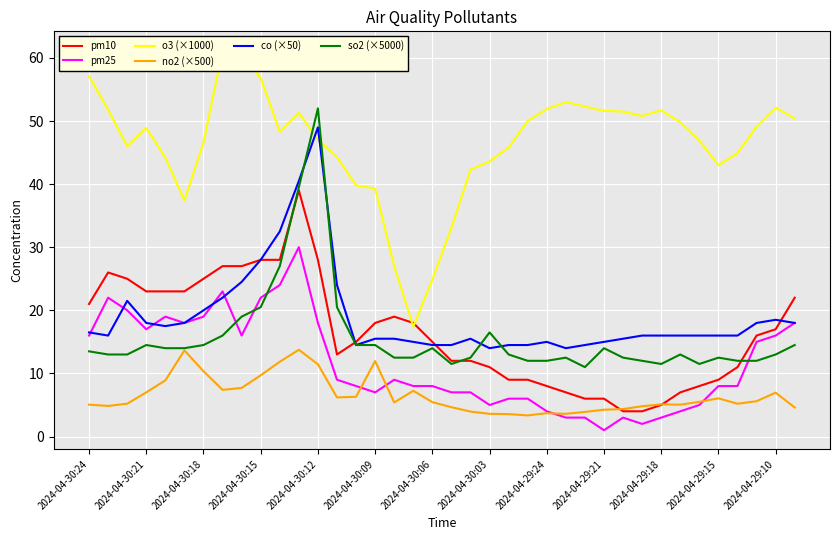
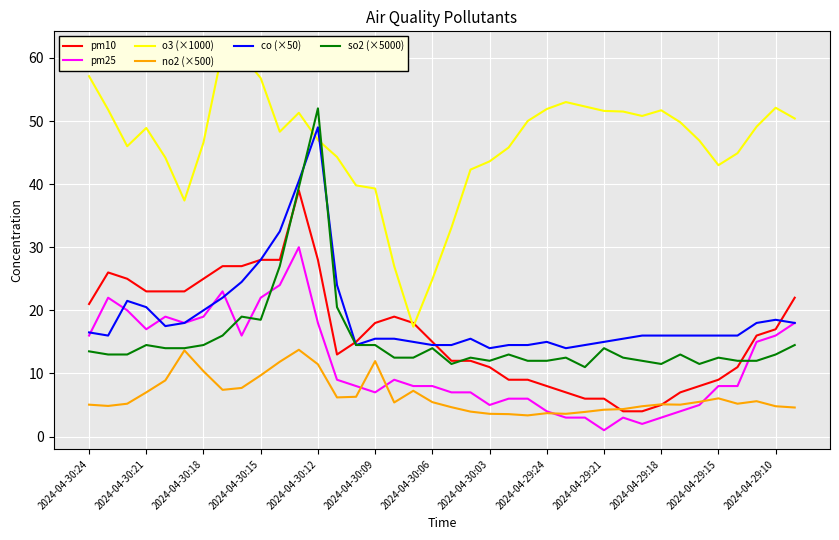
co (×50), 2024-04-30:21: 18 -> 21
so2 (×5000), 2024-04-30:15: 21 -> 19
so2 (×5000), 2024-04-30:03: 17 -> 12
no2 (×500), 2024-04-29:10: 7 -> 5
